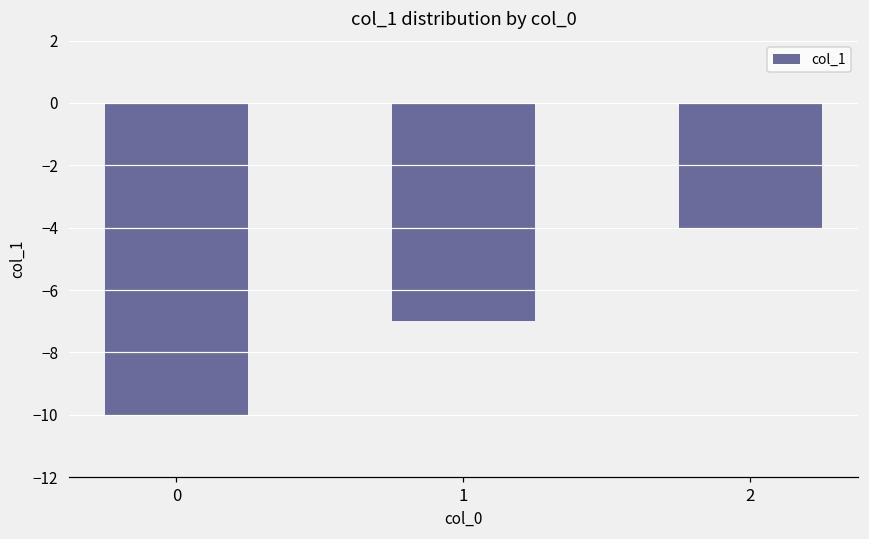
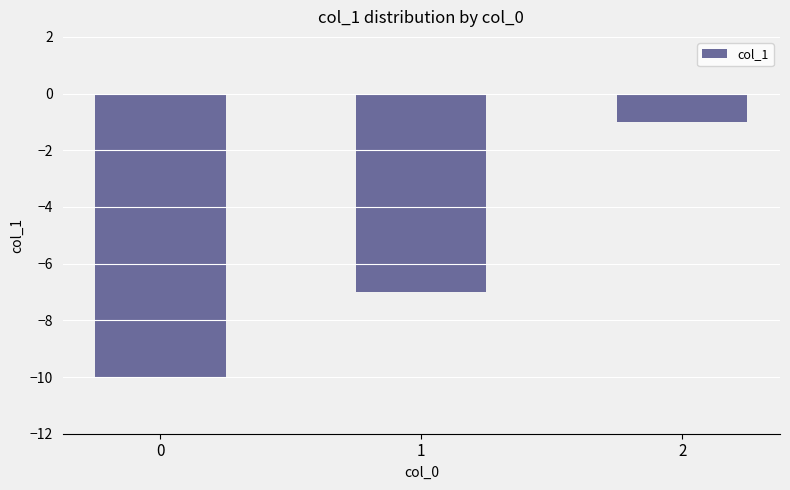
2: -4 -> -1
